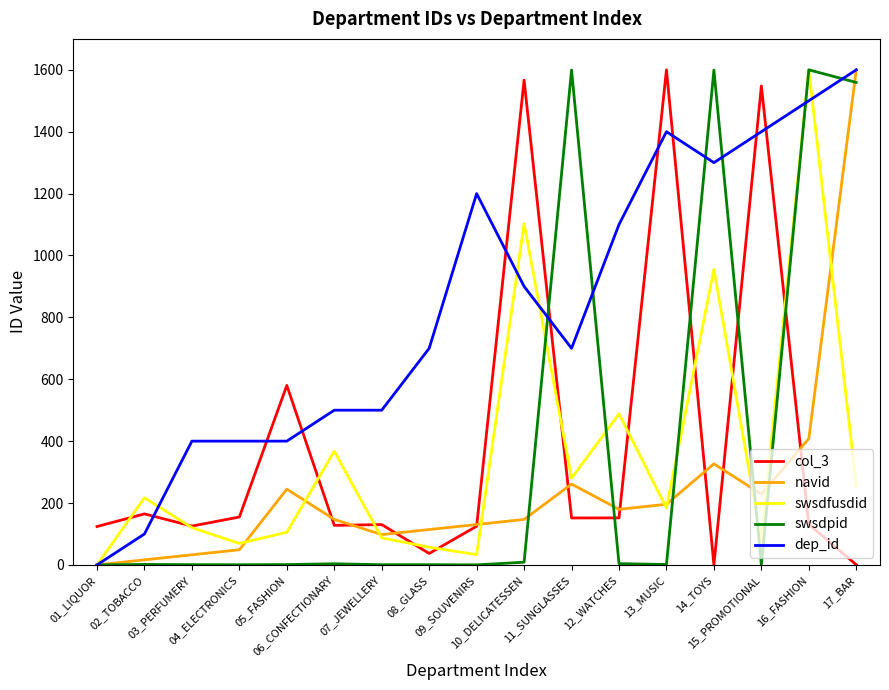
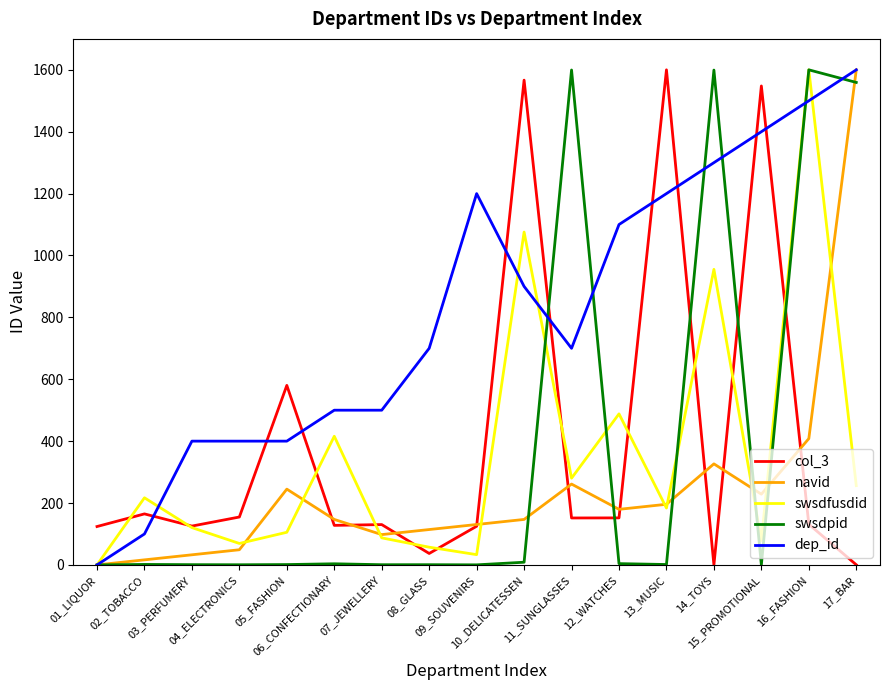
swsdfusdid, 06_CONFECTIONARY: 370 -> 420
swsdfusdid, 10_DELICATESSEN: 1100 -> 1080
dep_id, 13_MUSIC: 1400 -> 1200
